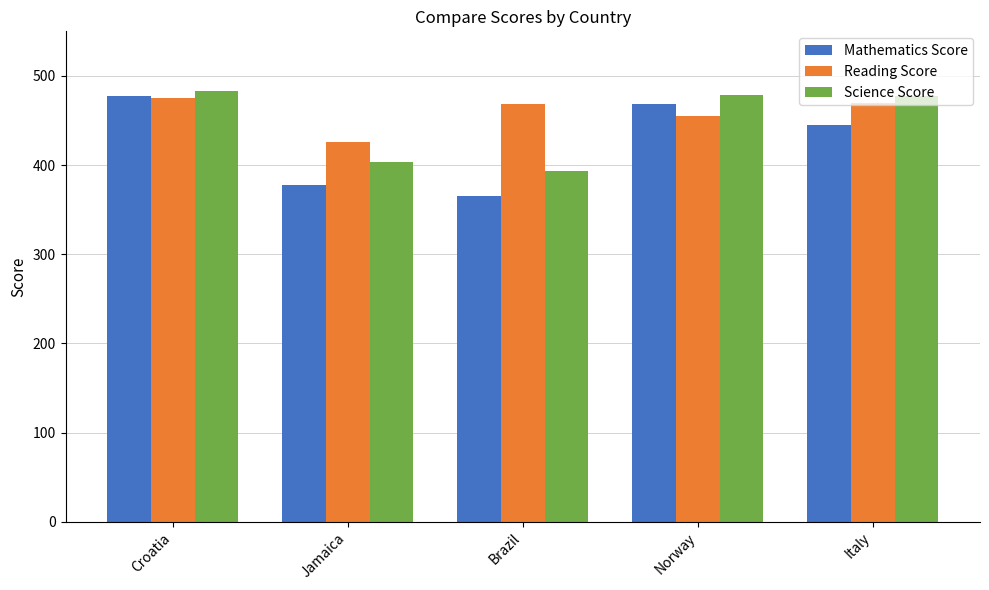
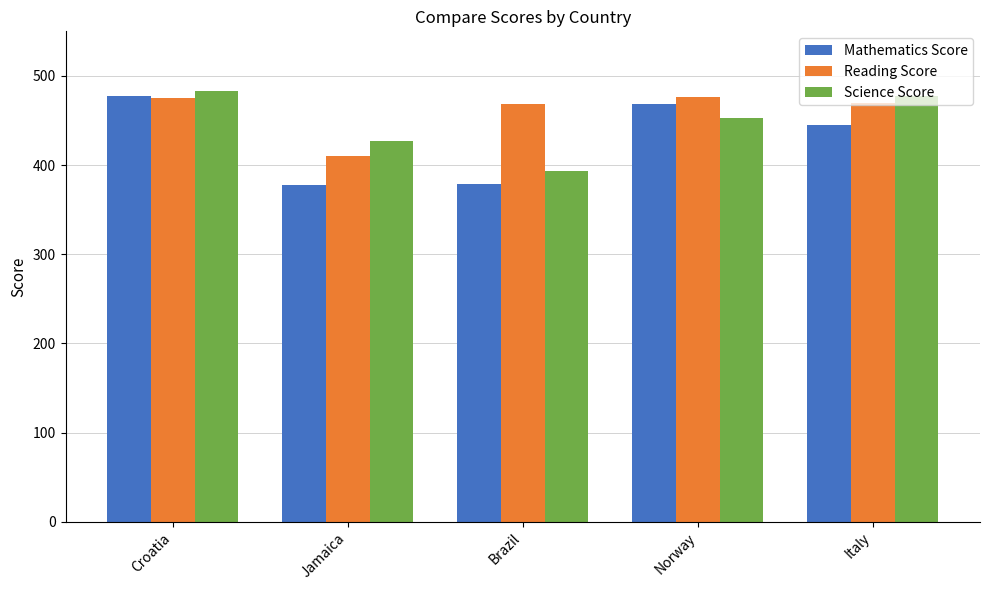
Reading Score, Jamaica: 430 -> 410
Science Score, Jamaica: 400 -> 430
Mathematics Score, Brazil: 370 -> 380
Reading Score, Norway: 460 -> 480
Science Score, Norway: 480 -> 450
